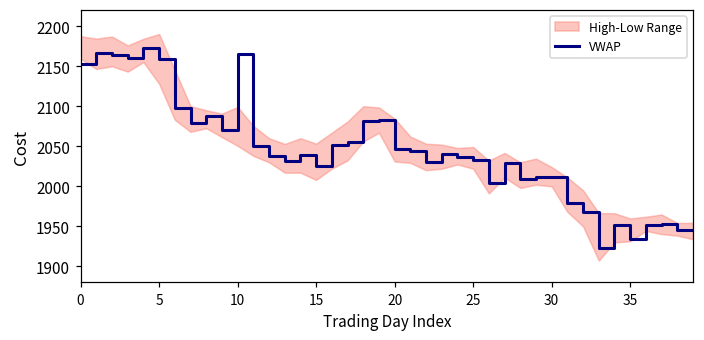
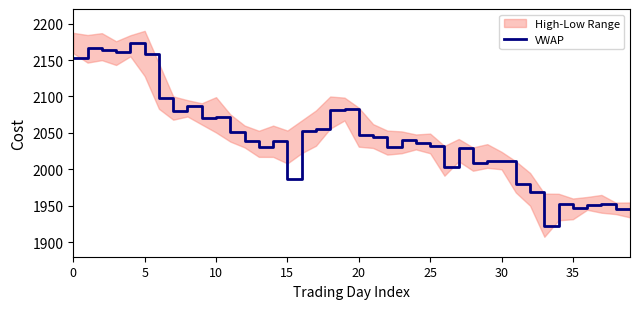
VWAP, 10: 2170 -> 2070
VWAP, 15: 2030 -> 1990
VWAP, 35: 1930 -> 1950
